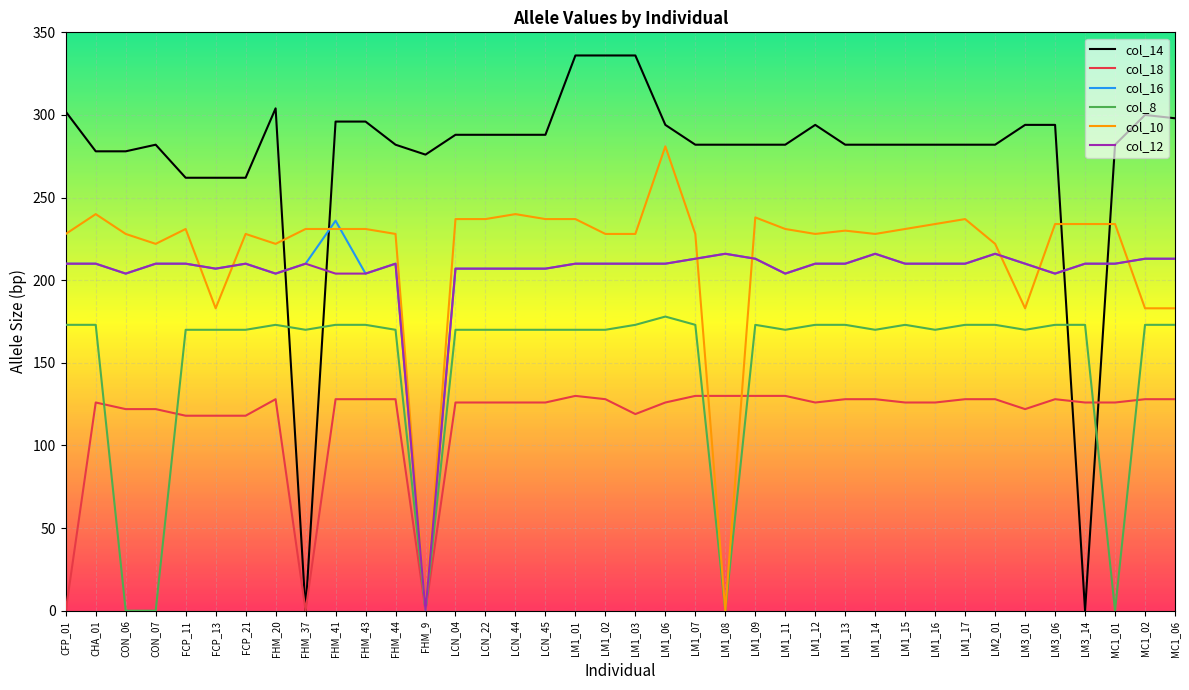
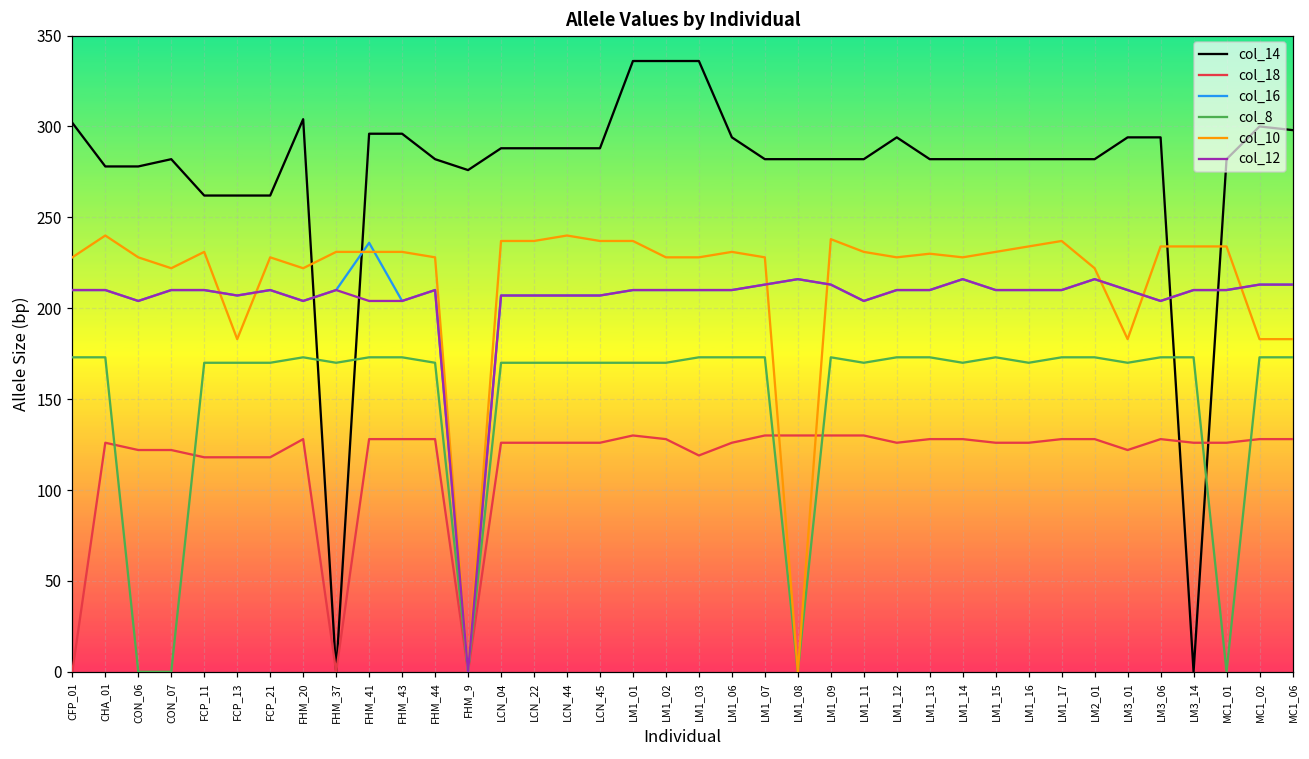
col_8, LM1_06: 178 -> 173
col_10, LM1_06: 281 -> 231
